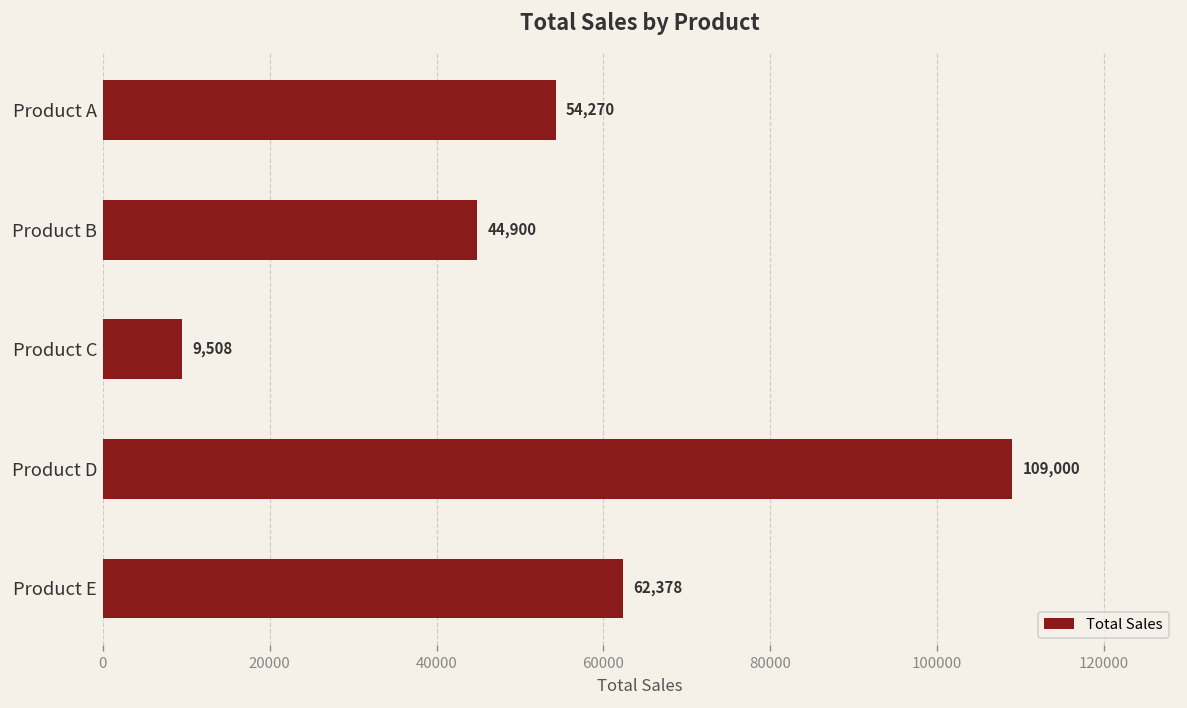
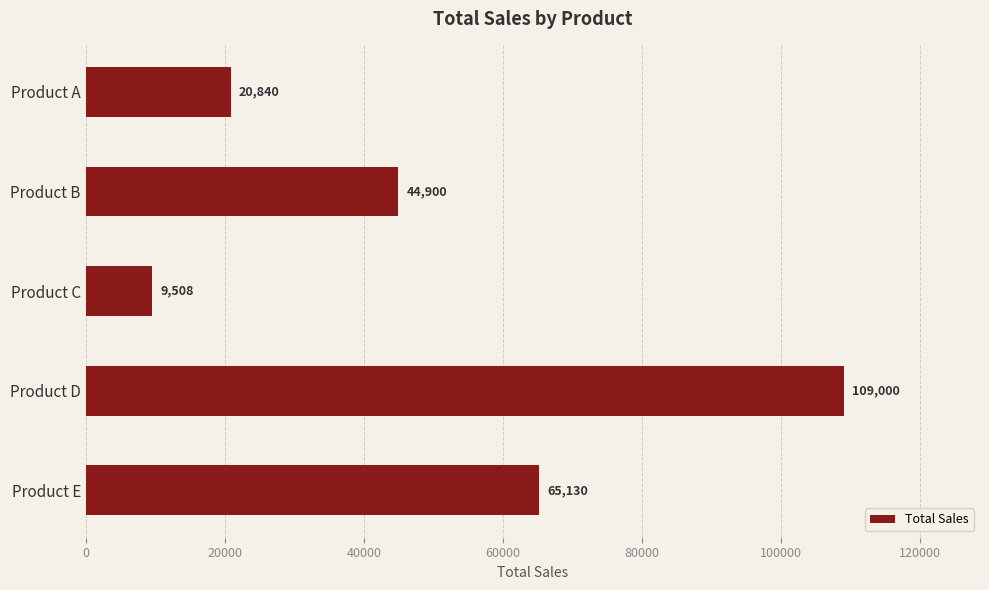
Product A: 54,270 -> 20,840
Product E: 62,378 -> 65,130
